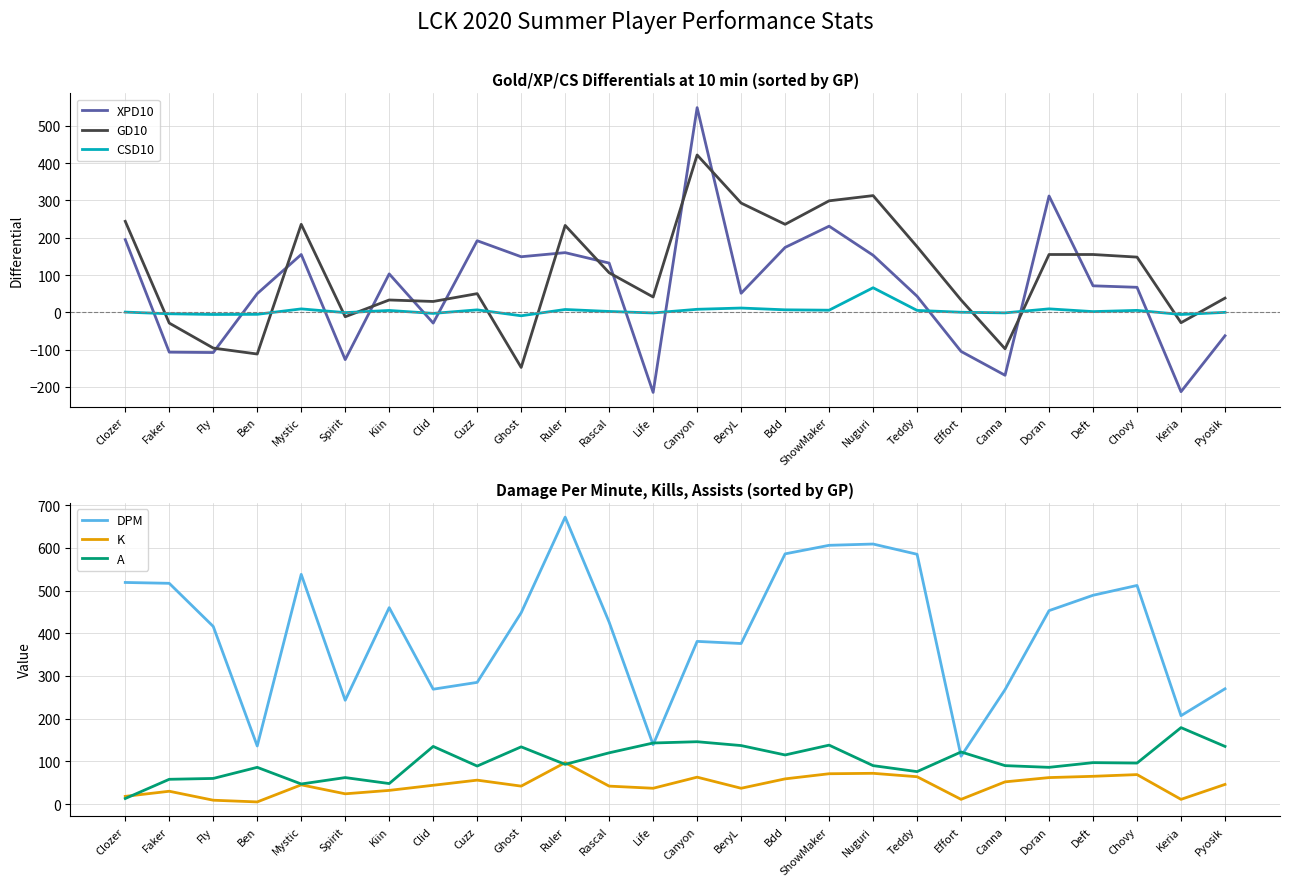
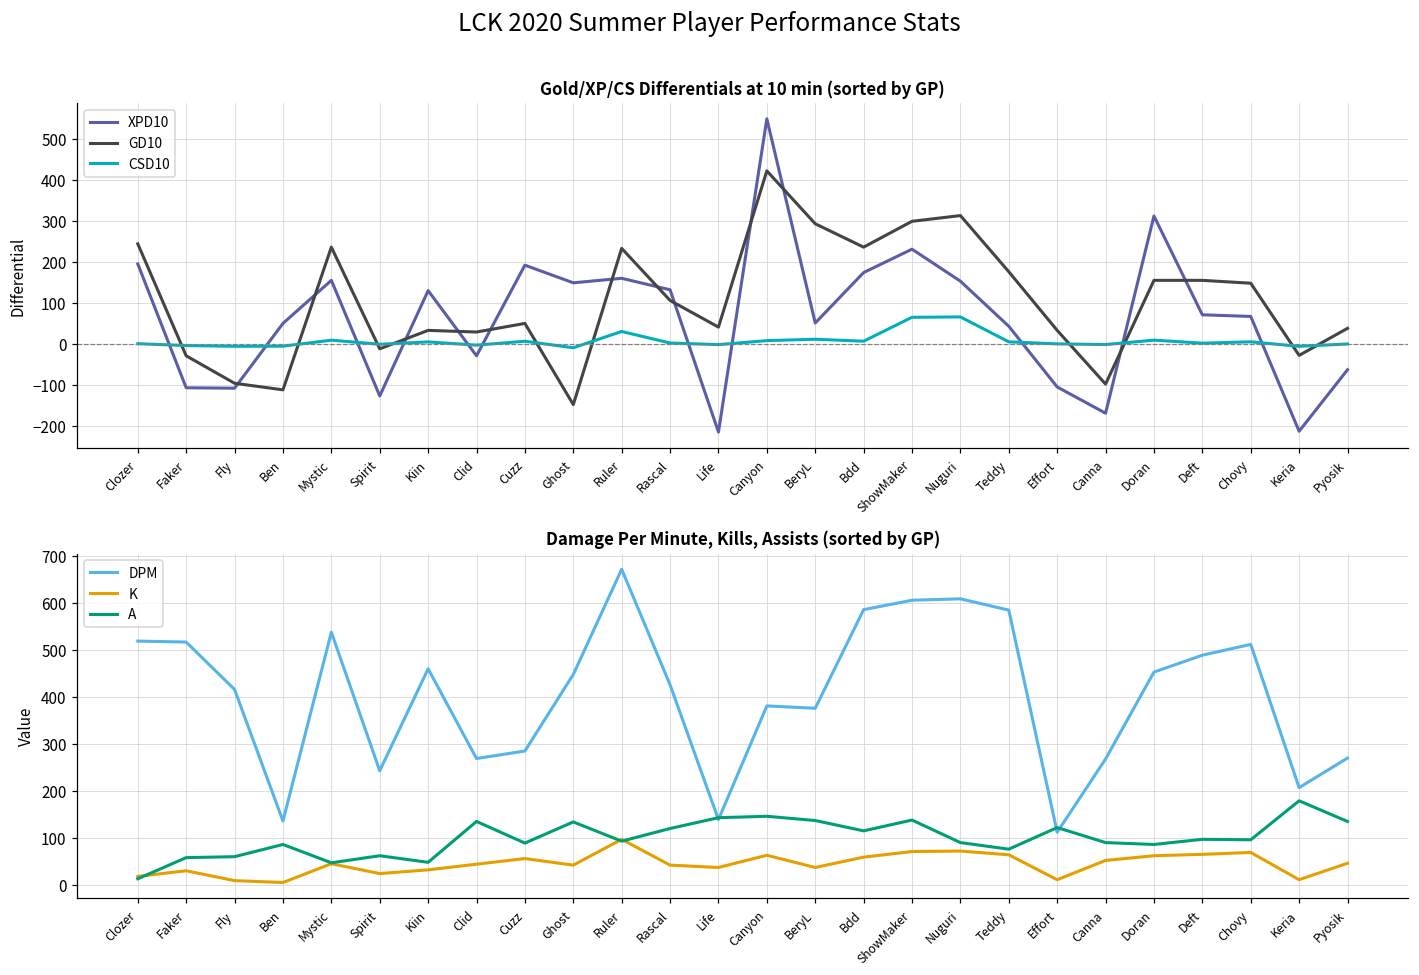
Gold/XP/CS Differentials at 10 min (sorted by GP), XPD10, Kiin: 100 -> 130
Gold/XP/CS Differentials at 10 min (sorted by GP), CSD10, Ruler: 10 -> 30
Gold/XP/CS Differentials at 10 min (sorted by GP), CSD10, ShowMaker: 10 -> 60
